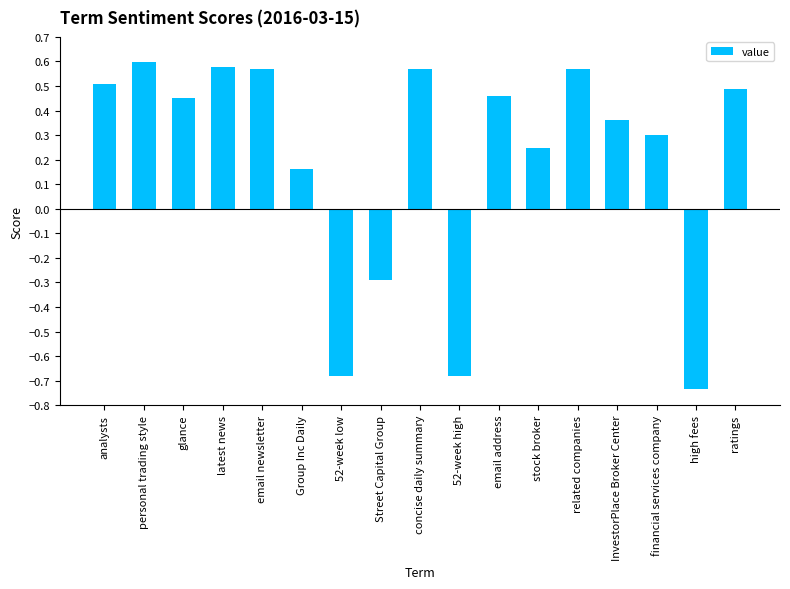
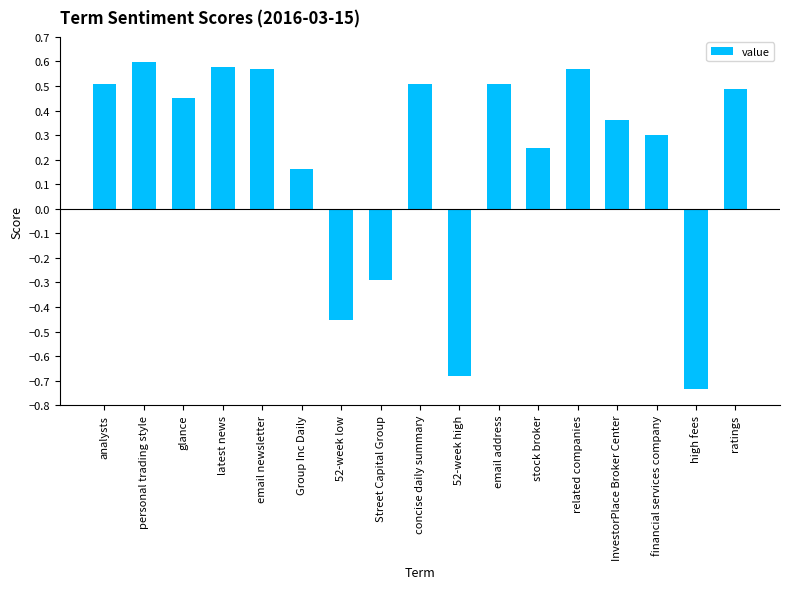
52-week low: -0.68 -> -0.45
concise daily summary: 0.57 -> 0.51
email address: 0.46 -> 0.51
